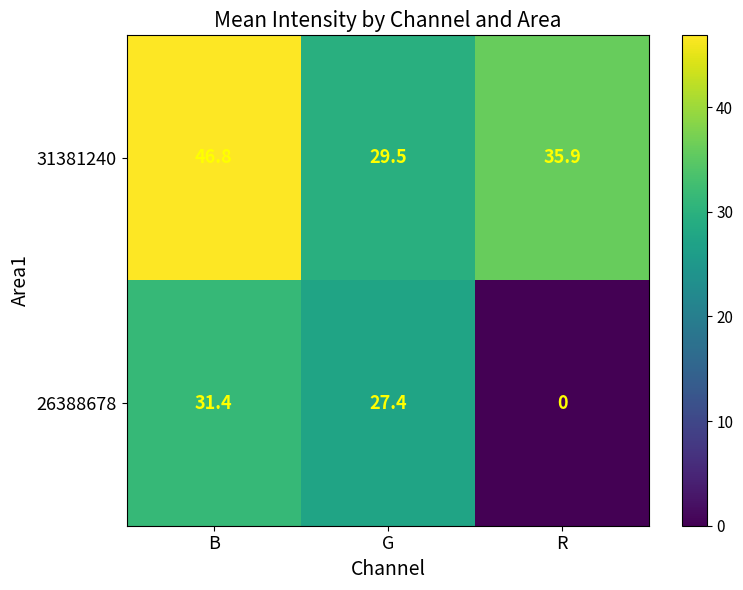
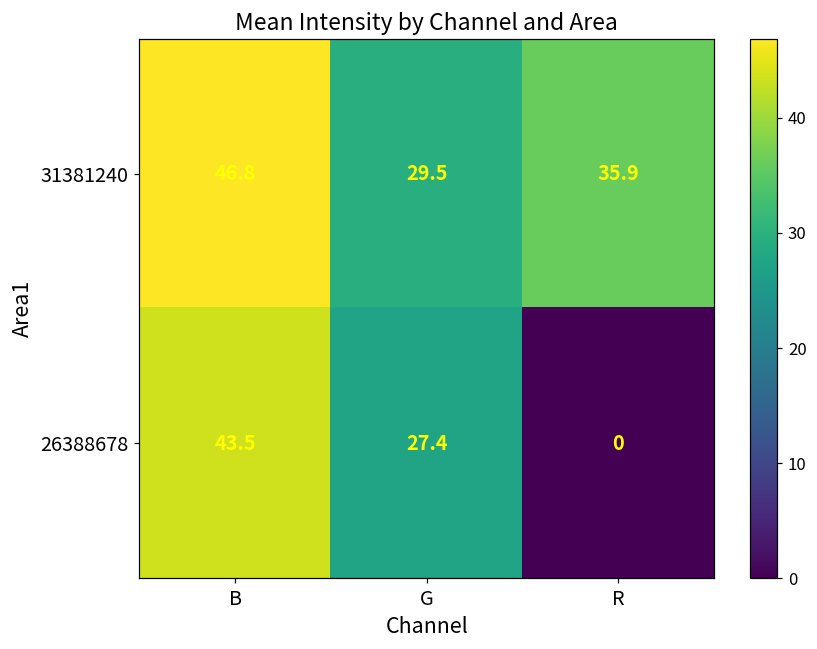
26388678, B: 31.4 -> 43.5
